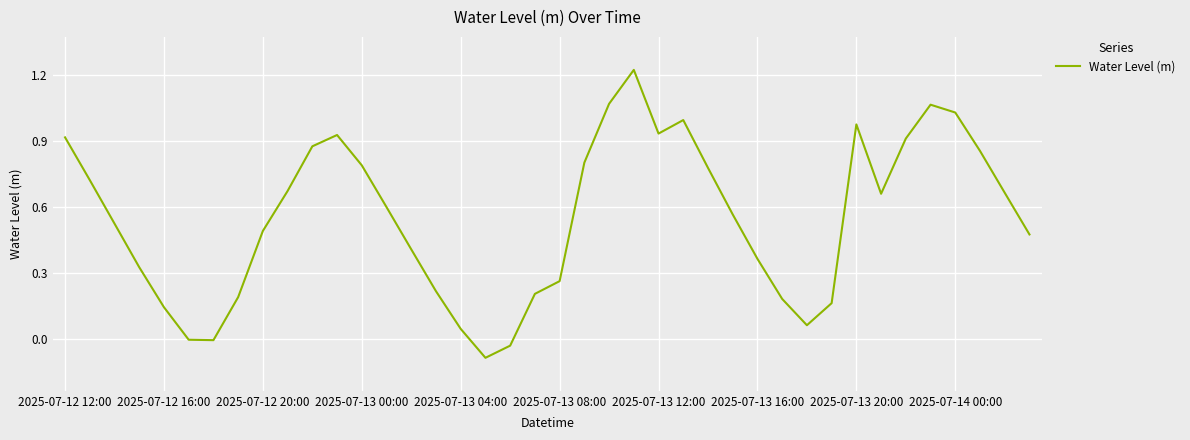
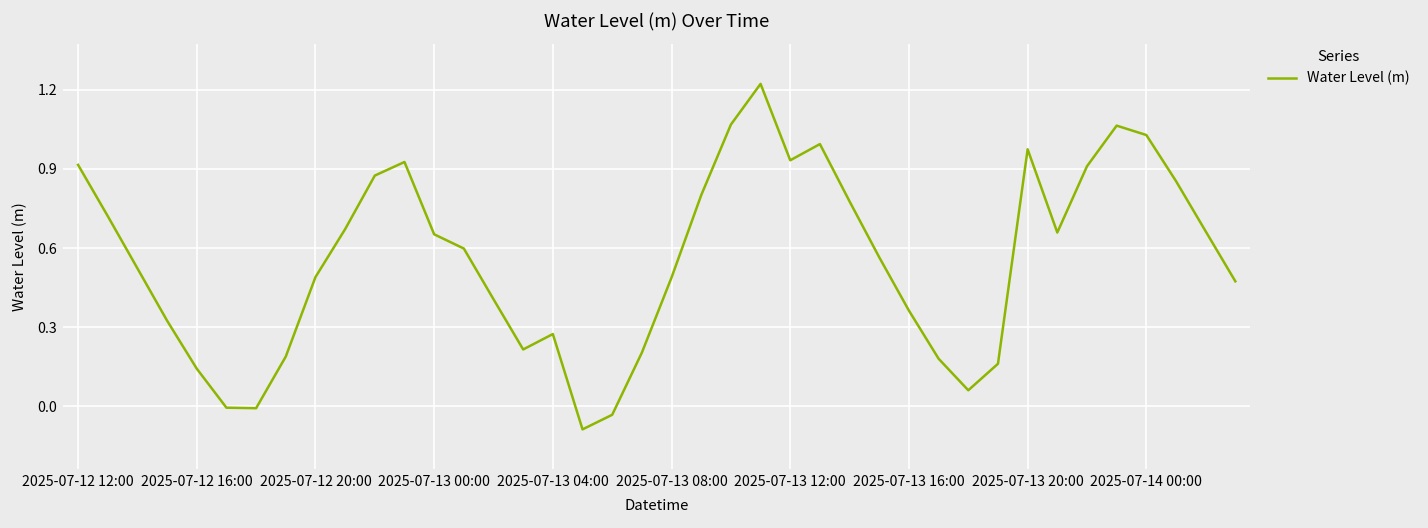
2025-07-13 00:00: 0.79 -> 0.65
2025-07-13 04:00: 0.04 -> 0.27
2025-07-13 08:00: 0.26 -> 0.49
